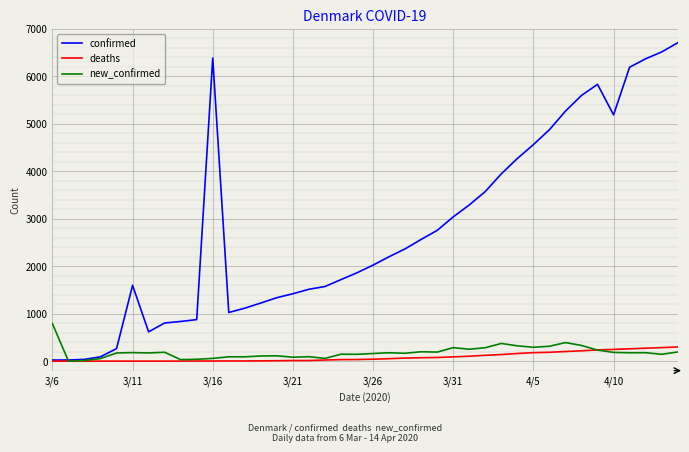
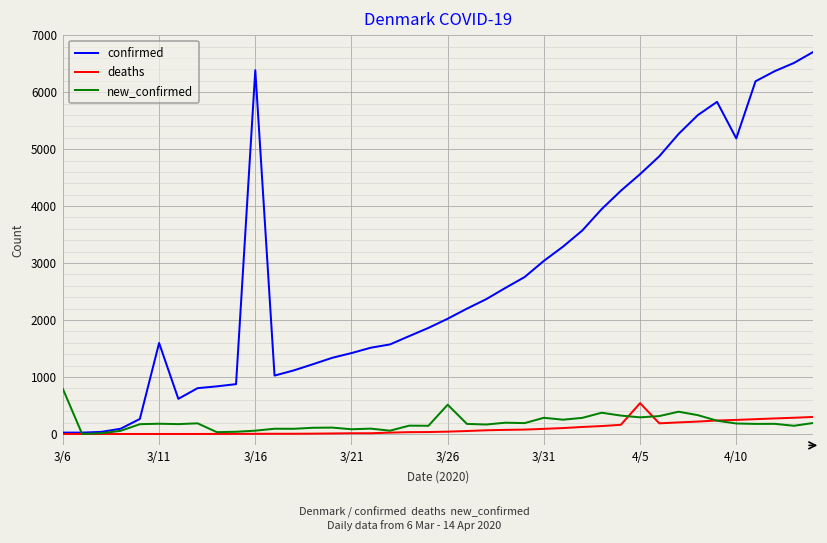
new_confirmed, 3/26: 200 -> 500
deaths, 4/5: 200 -> 500
